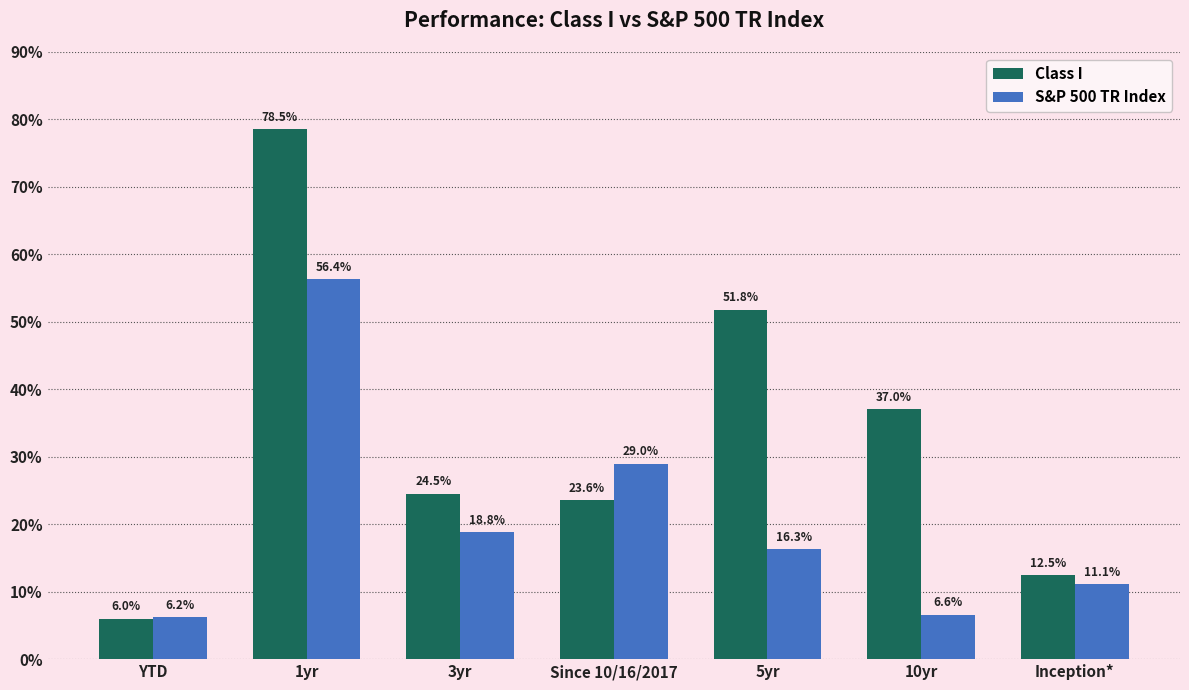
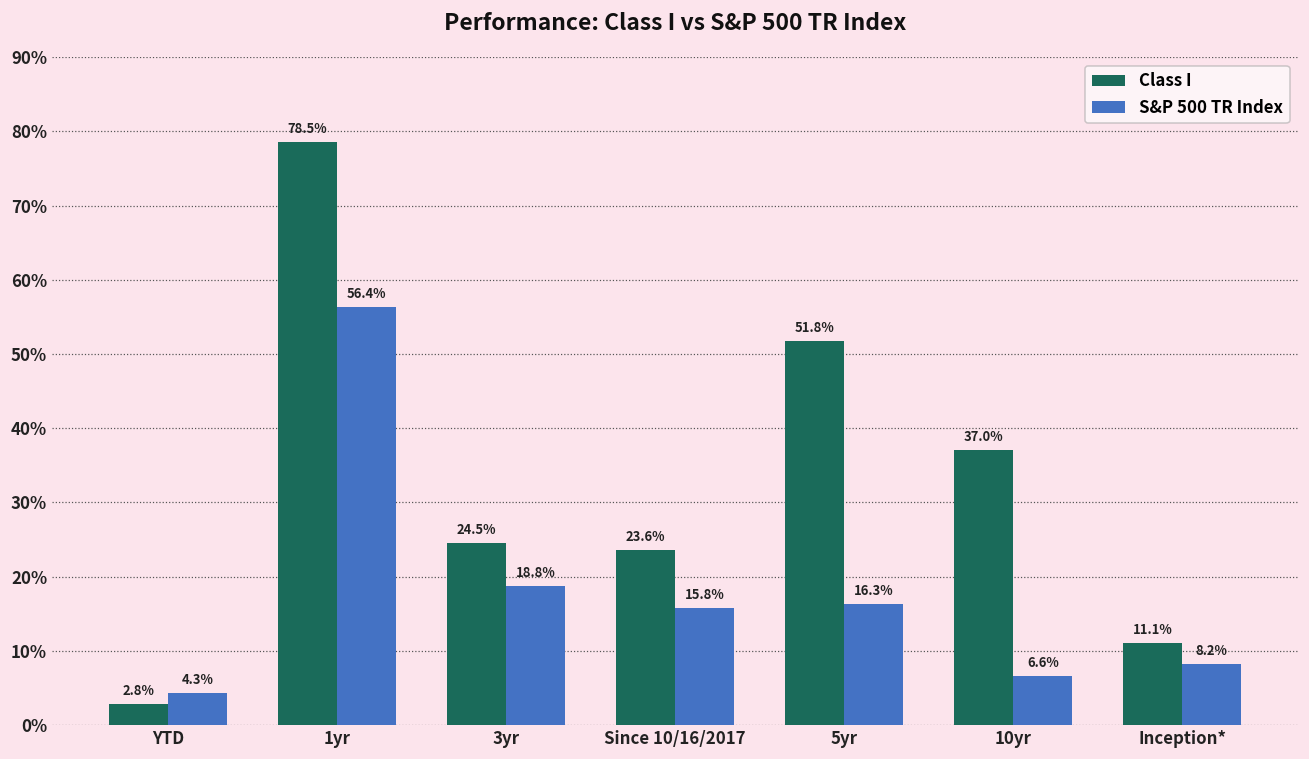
Class I, YTD: 6.0% -> 2.8%
S&P 500 TR Index, YTD: 6.2% -> 4.3%
S&P 500 TR Index, Since 10/16/2017: 29.0% -> 15.8%
Class I, Inception*: 12.5% -> 11.1%
S&P 500 TR Index, Inception*: 11.1% -> 8.2%
